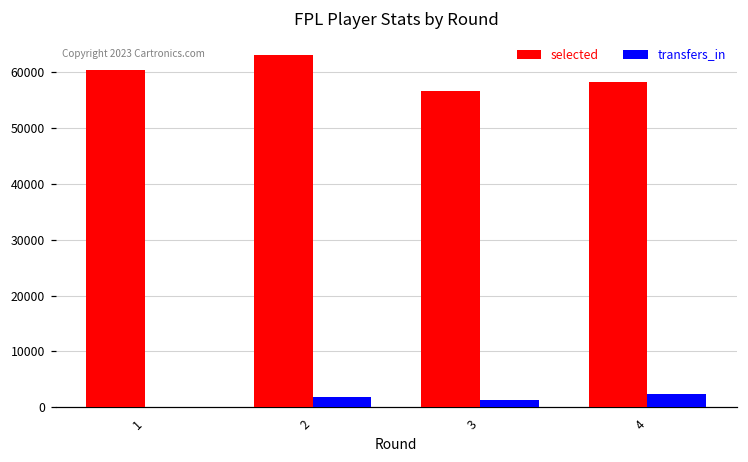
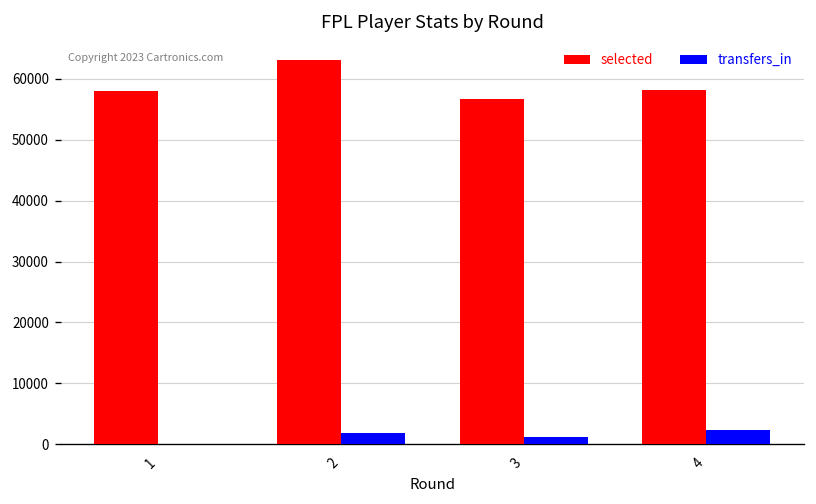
selected, 1: 60000 -> 58000
